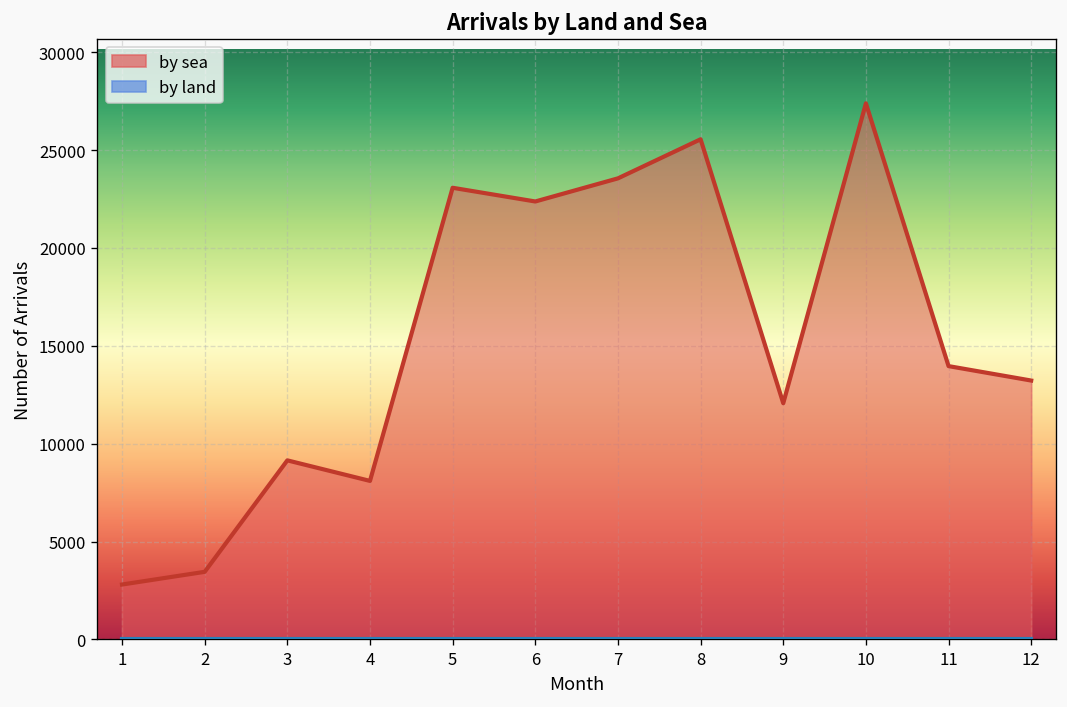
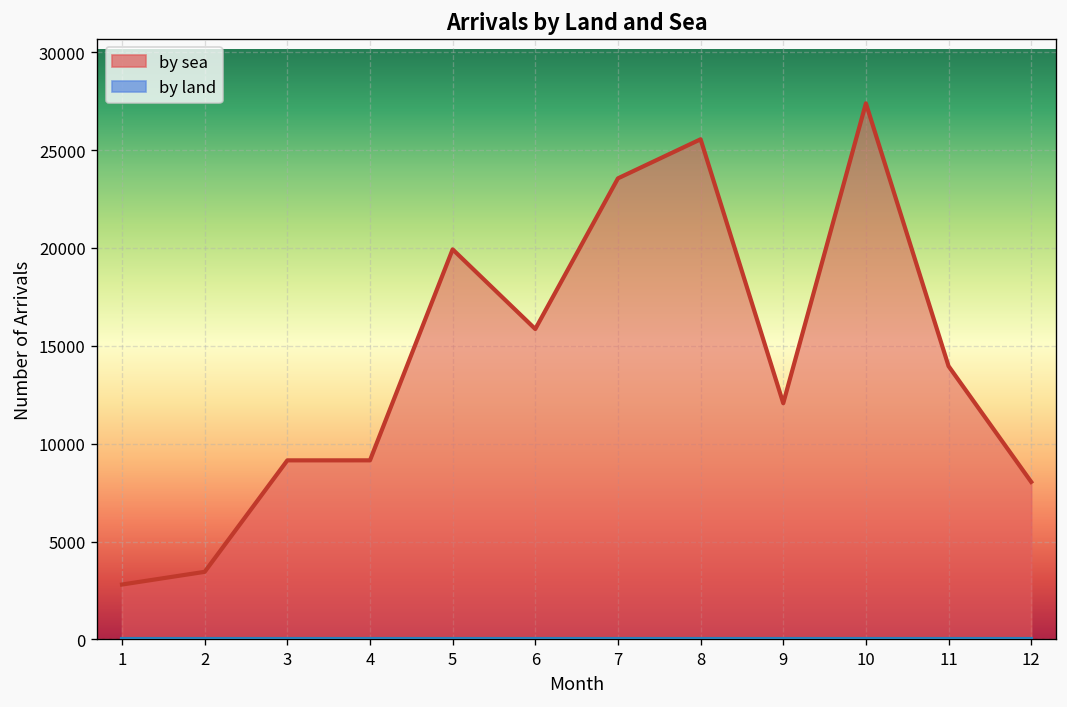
by sea, 4: 8100 -> 9100
by sea, 5: 23100 -> 19900
by sea, 6: 22400 -> 15900
by sea, 12: 13200 -> 8000
